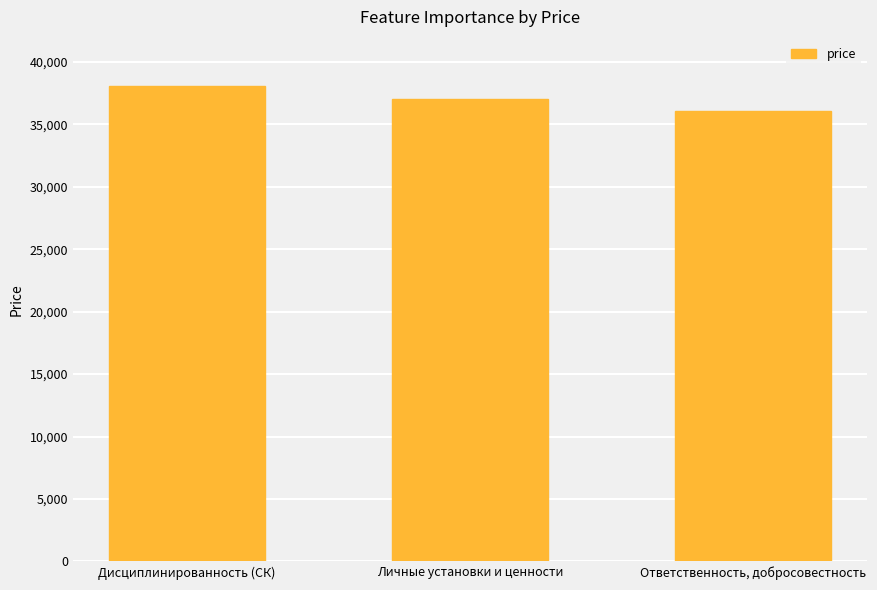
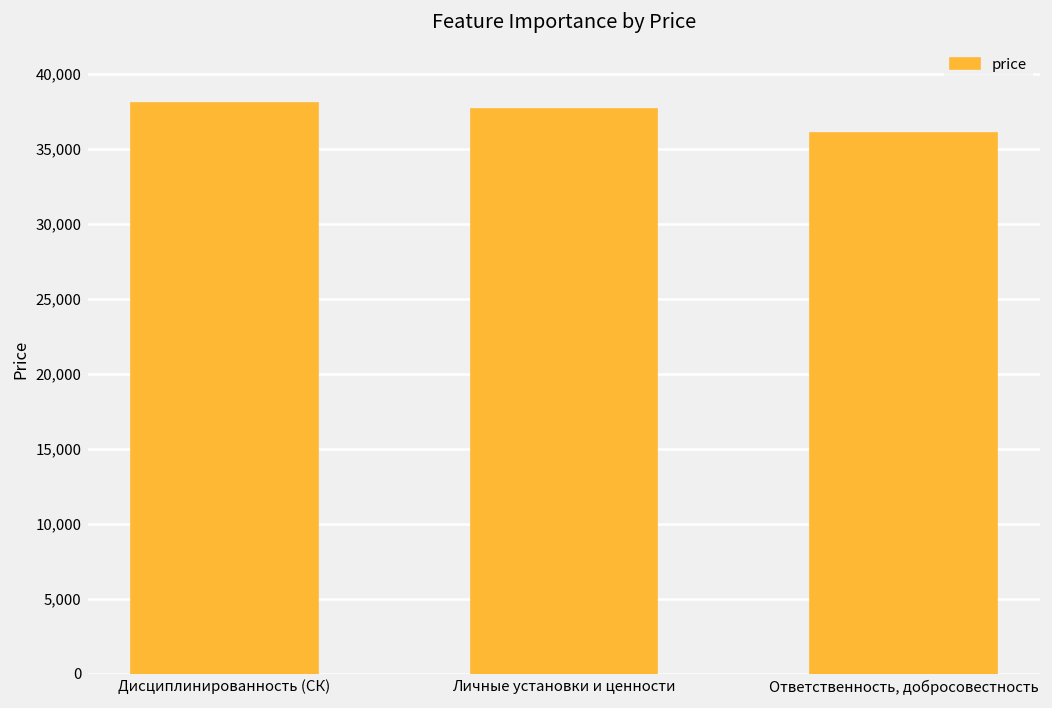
Личные установки и ценности: 37,000 -> 37,700
